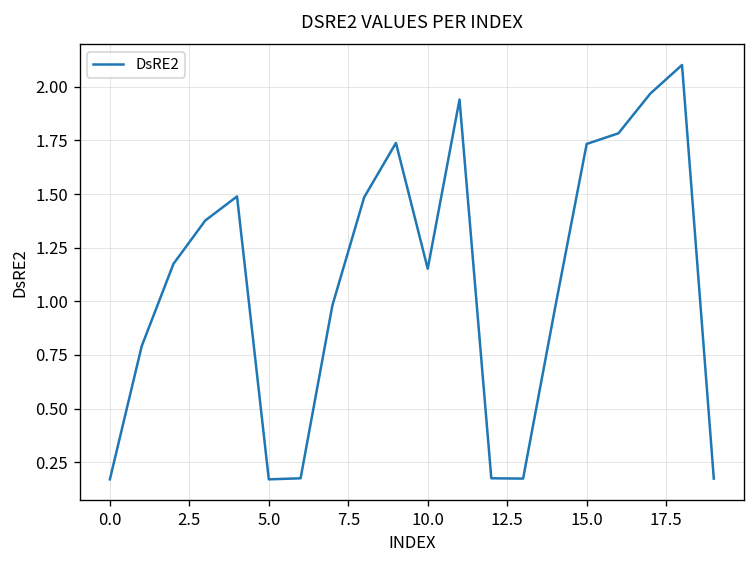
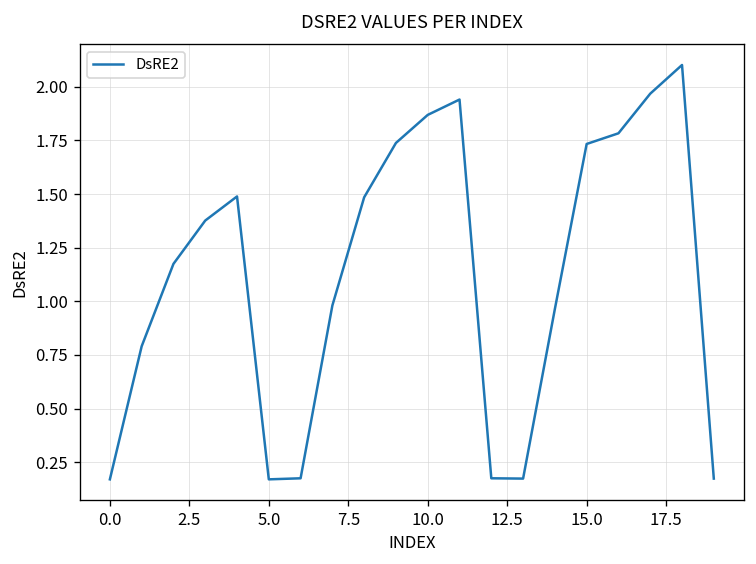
10.0: 1.15 -> 1.87
